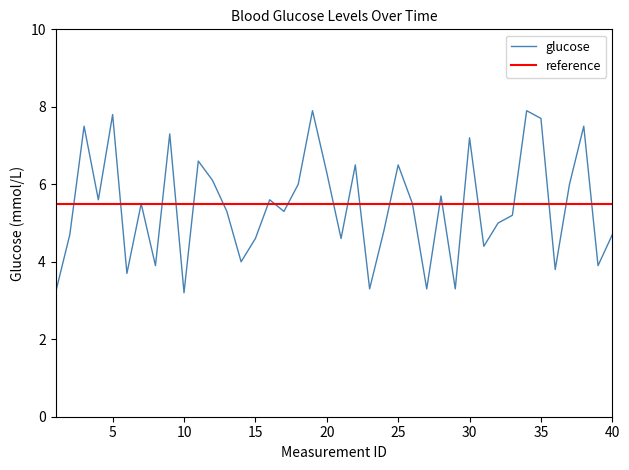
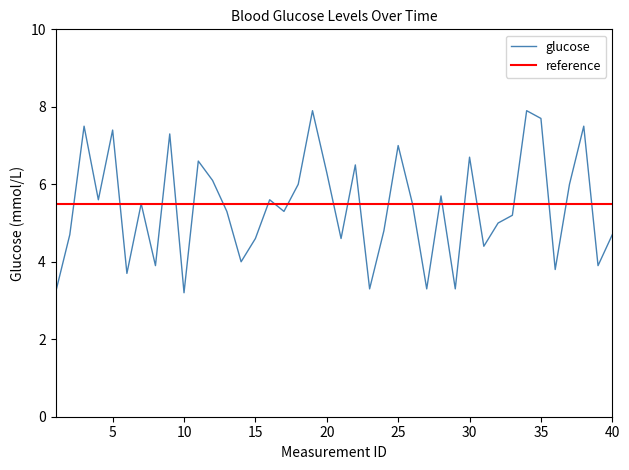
5: 7.8 -> 7.4
25: 6.5 -> 7.0
30: 7.2 -> 6.7
